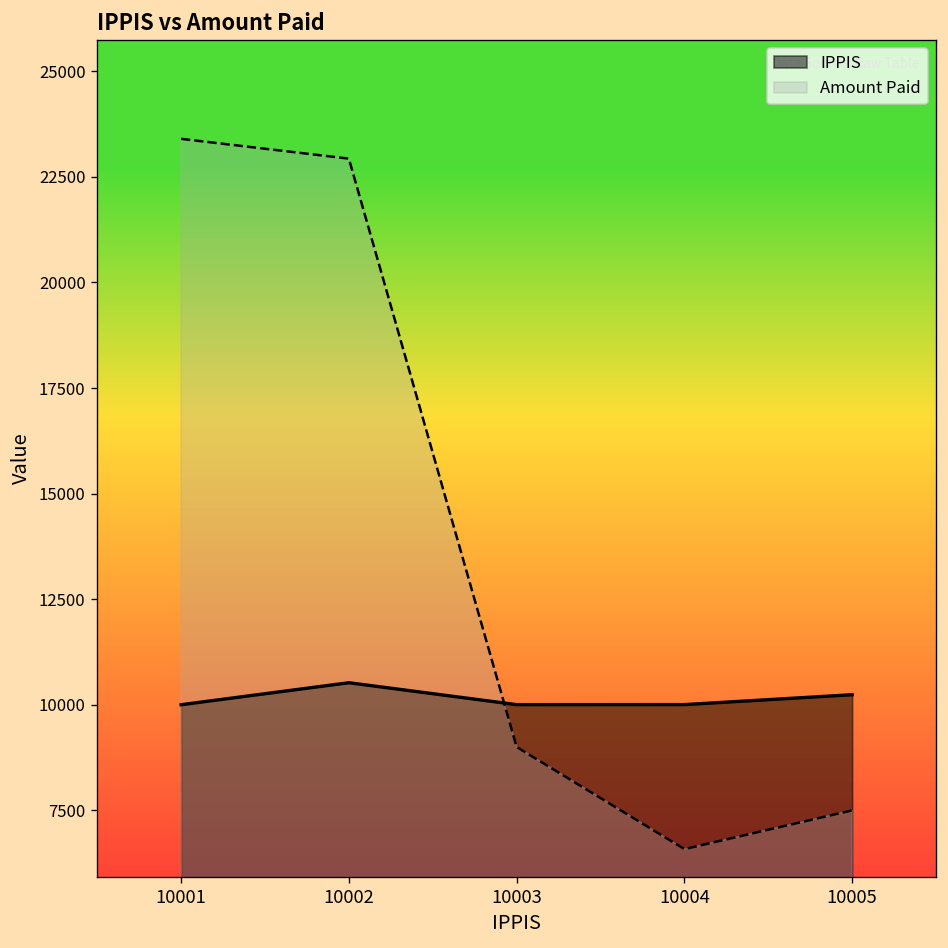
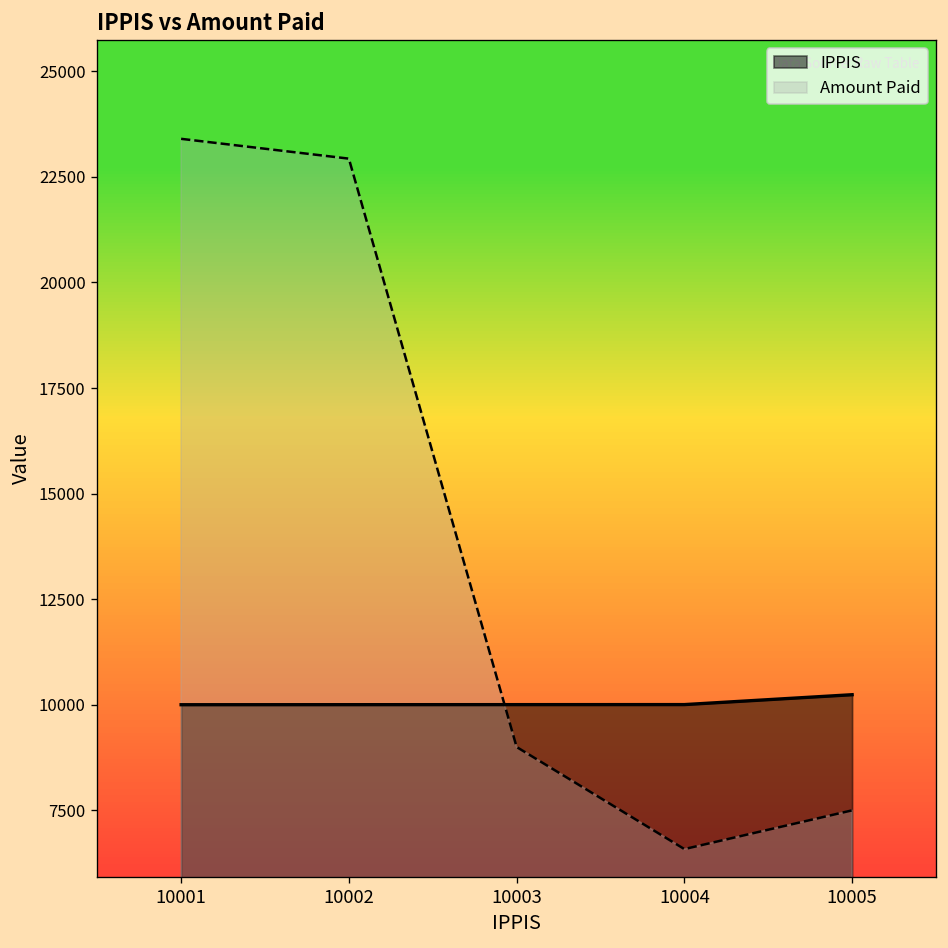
IPPIS, 10002: 10500 -> 10000
